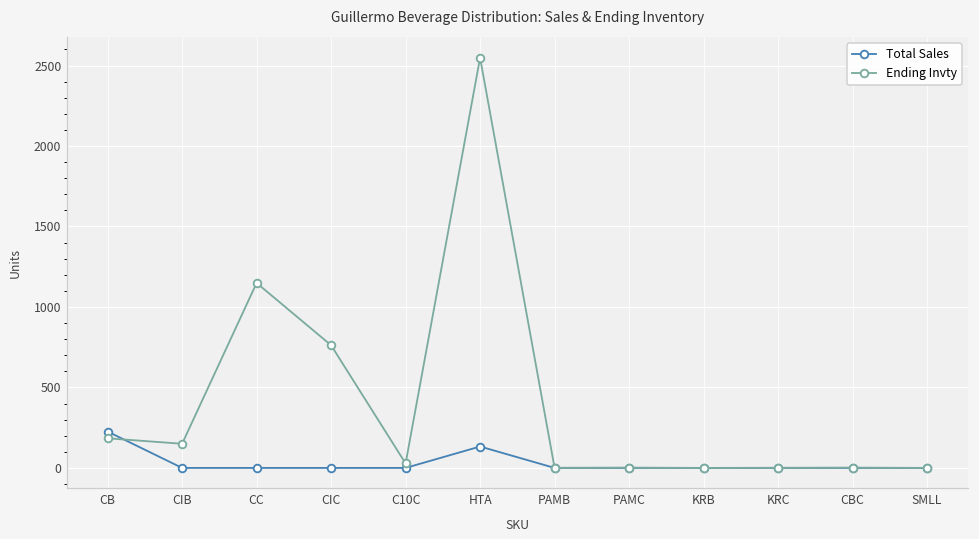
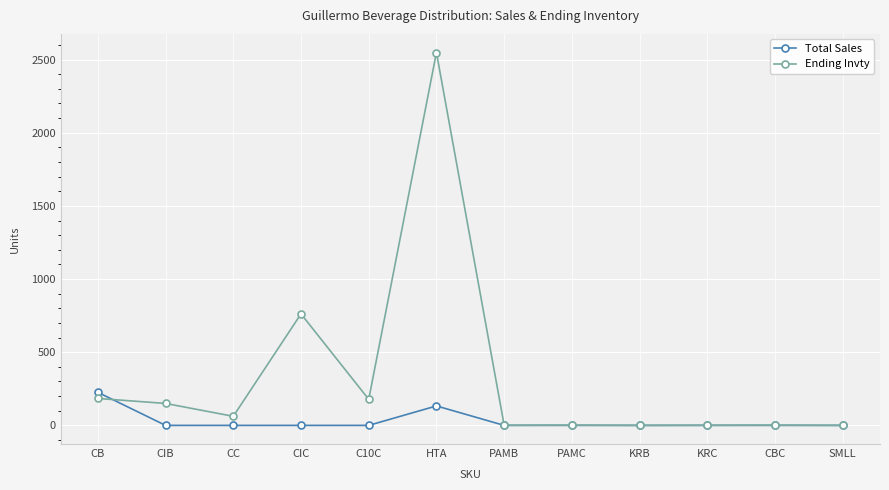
Ending Invty, CC: 1150 -> 60
Ending Invty, C10C: 30 -> 180
